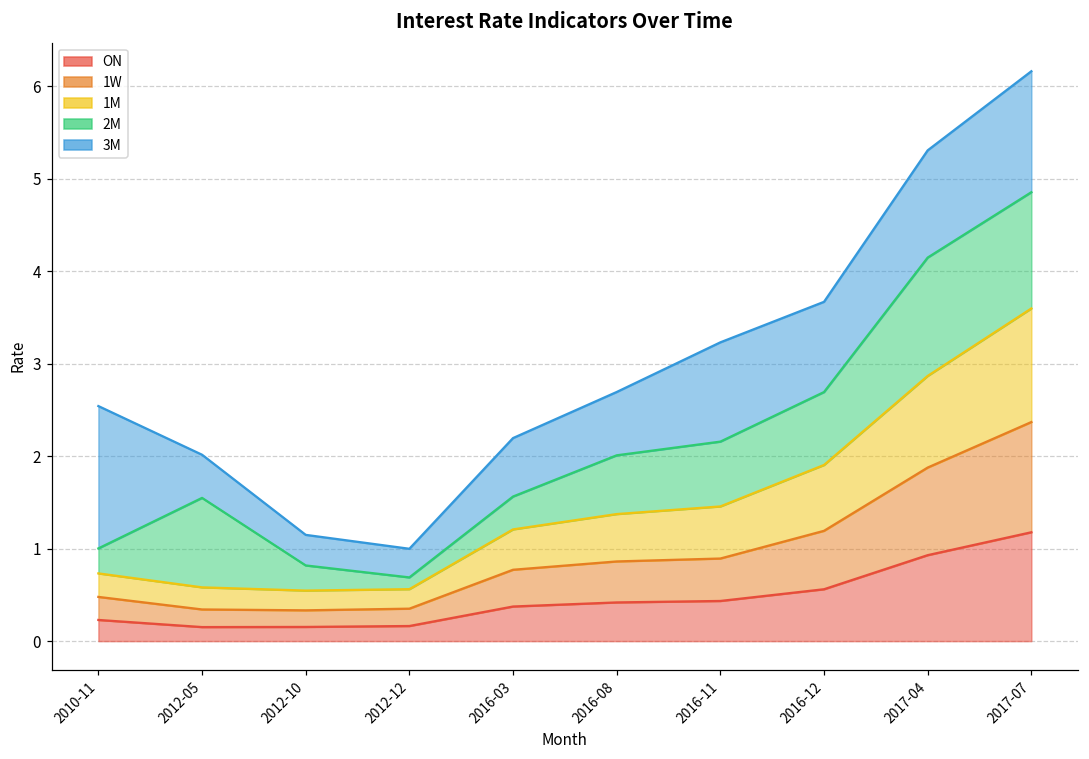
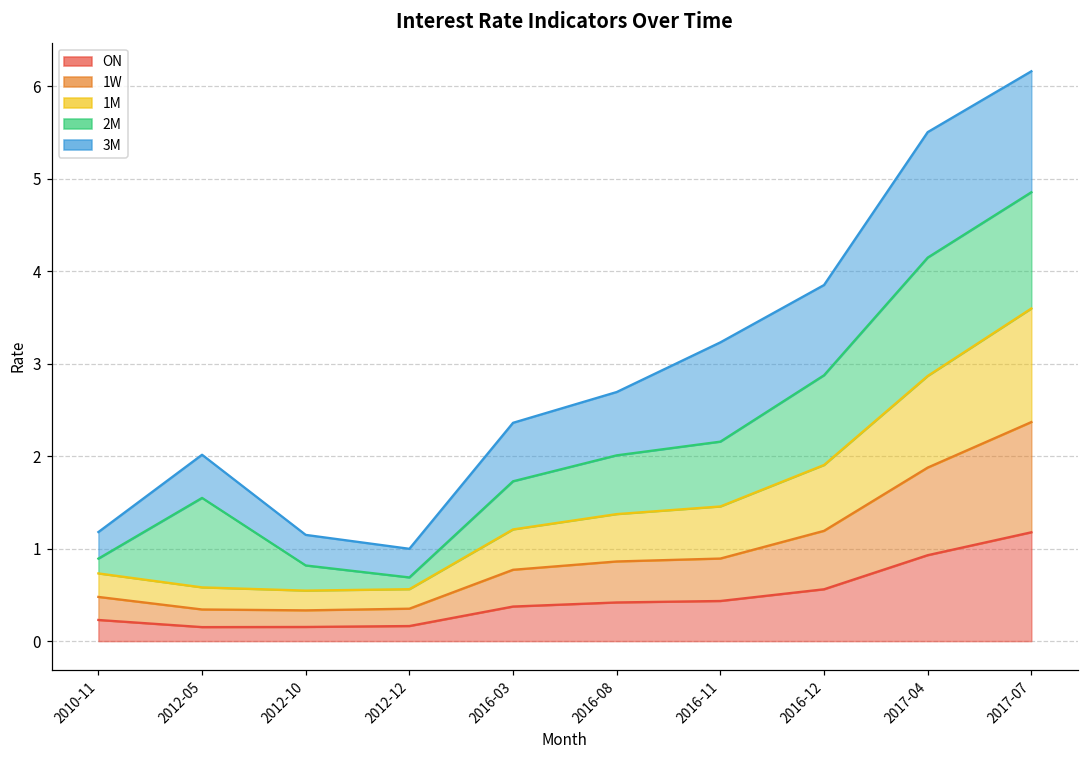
2M, 2010-11: 0.3 -> 0.2
3M, 2010-11: 1.5 -> 0.3
2M, 2016-03: 0.4 -> 0.5
2M, 2016-12: 0.8 -> 1.0
3M, 2017-04: 1.2 -> 1.4
